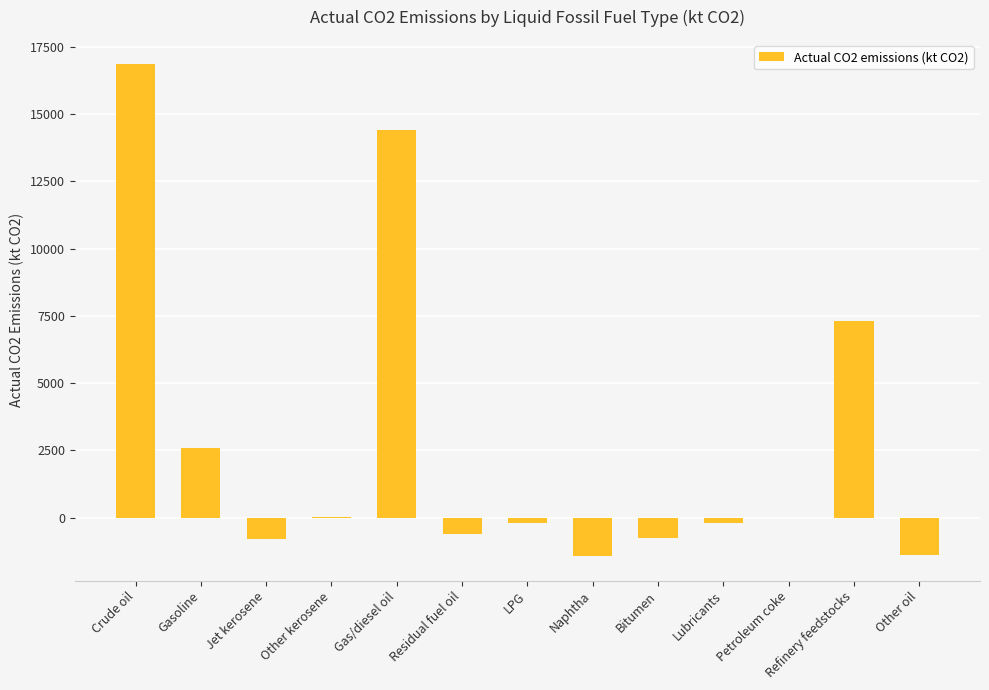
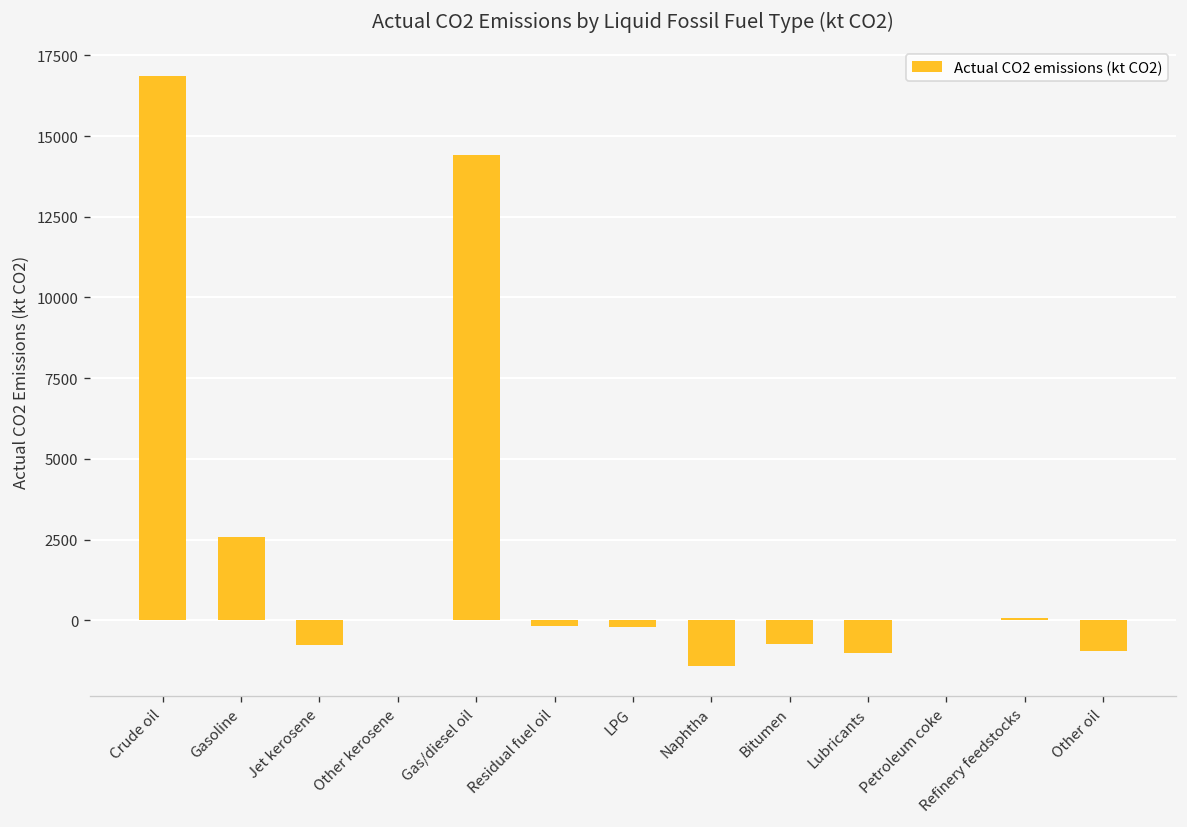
Residual fuel oil: -600 -> -200
Lubricants: -200 -> -1000
Refinery feedstocks: 7300 -> 100
Other oil: -1400 -> -1000
